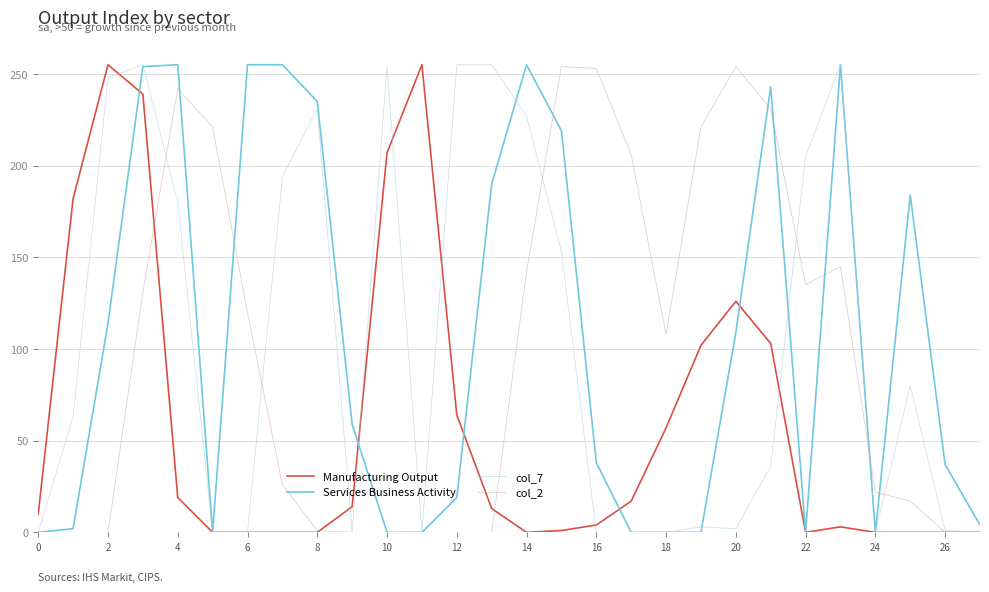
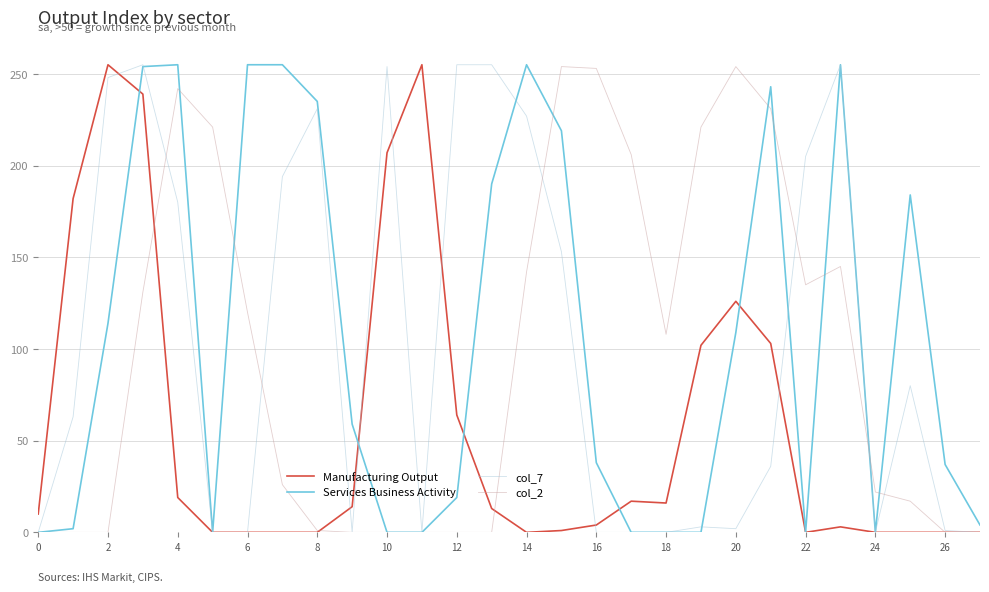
Manufacturing Output, 18: 57 -> 16
